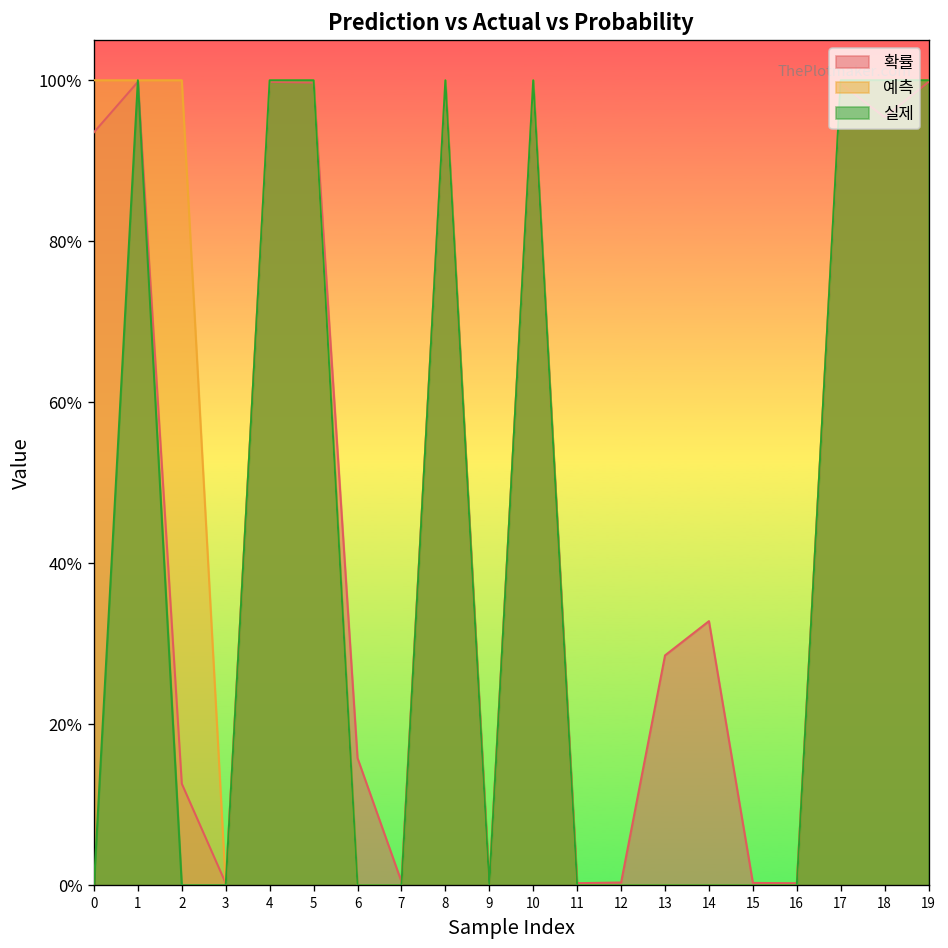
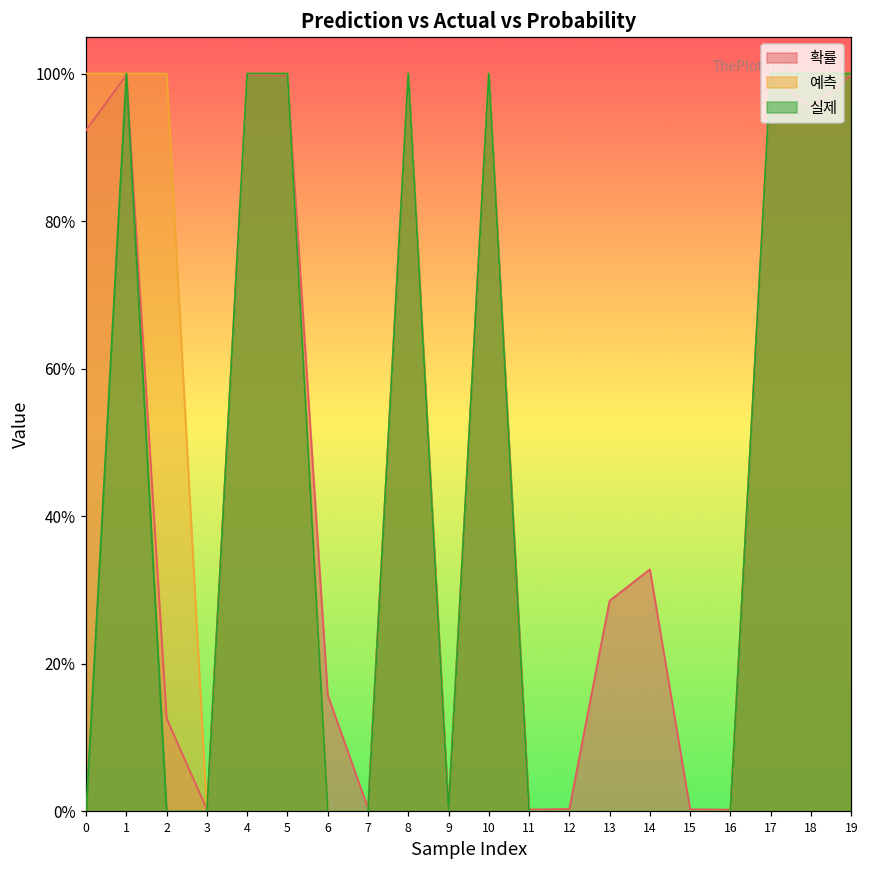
확률, 0: 94% -> 92%
